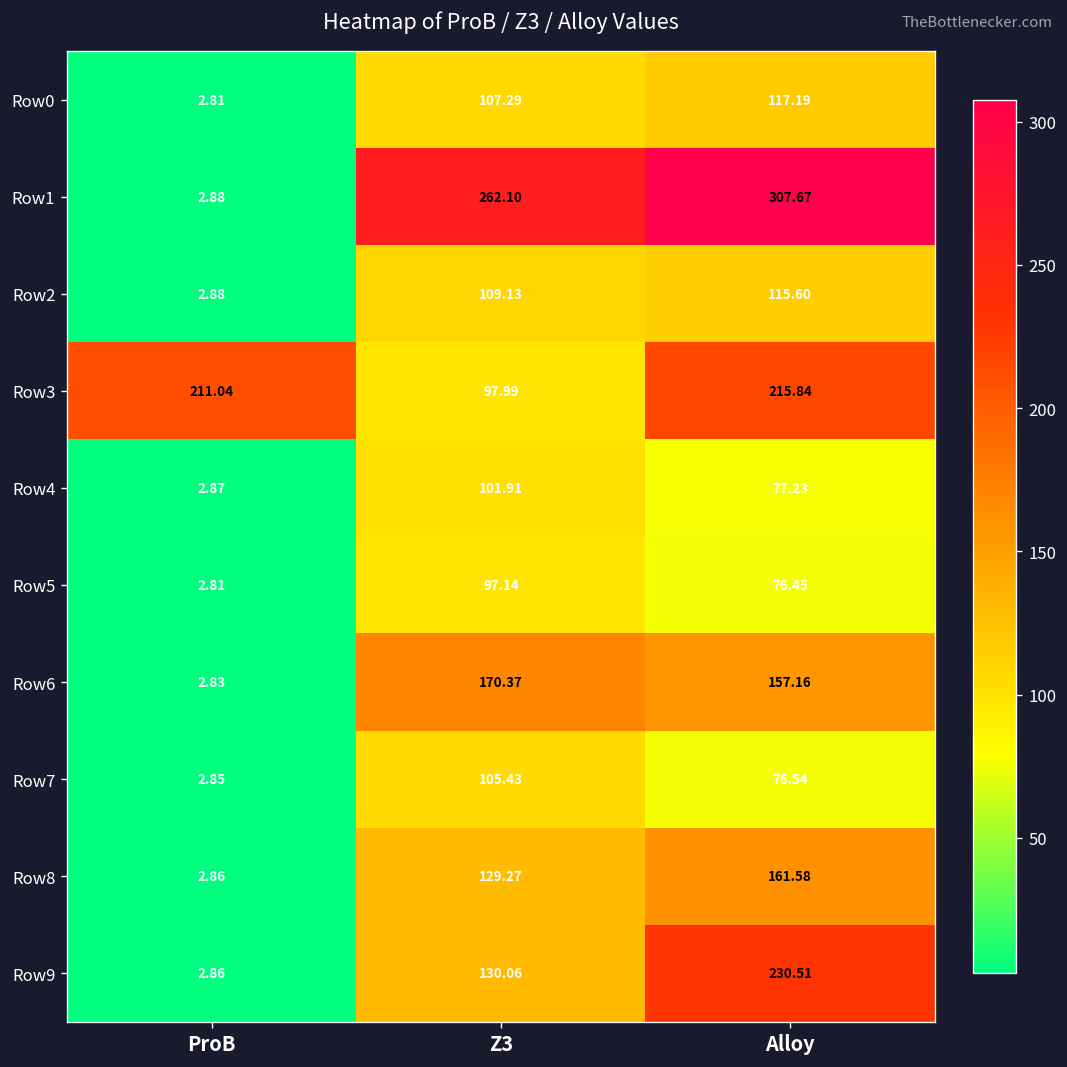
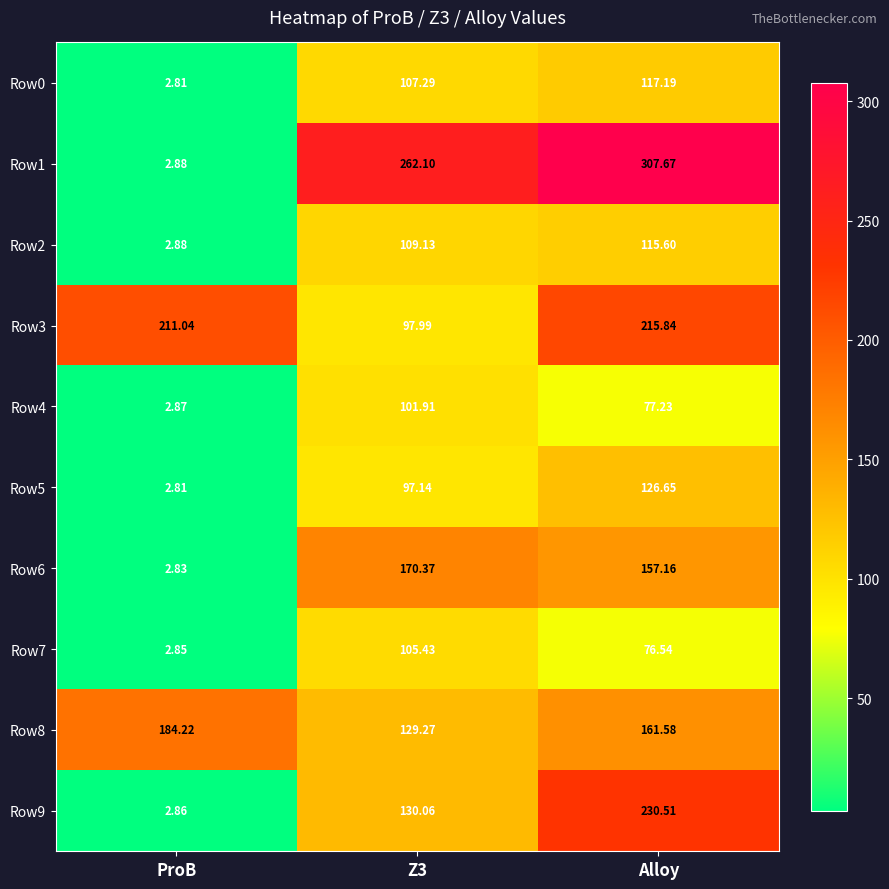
Row5, Alloy: 76.45 -> 126.65
Row8, ProB: 2.86 -> 184.22
